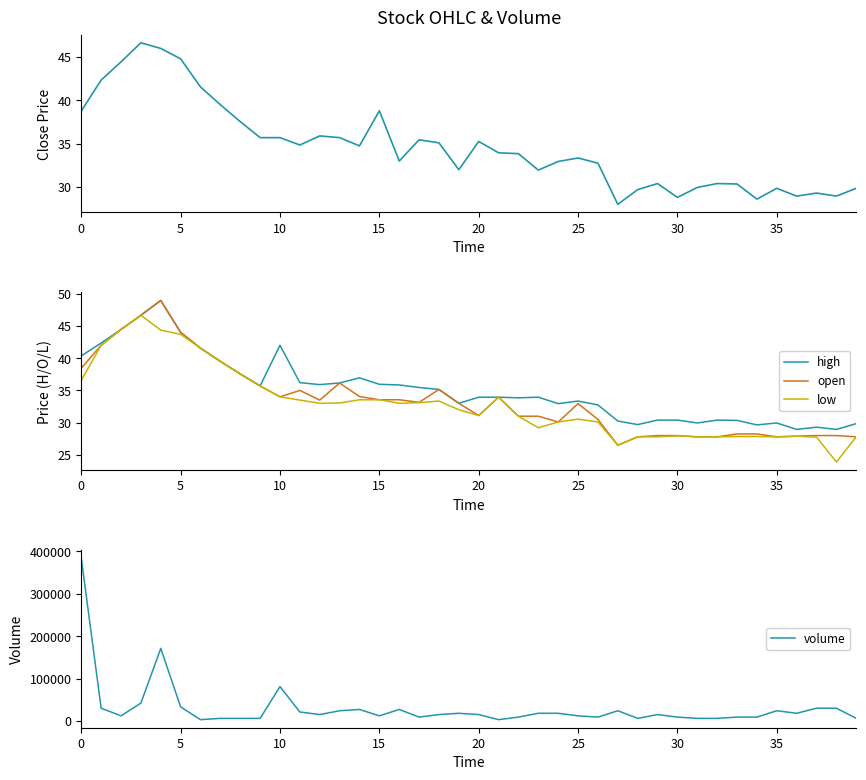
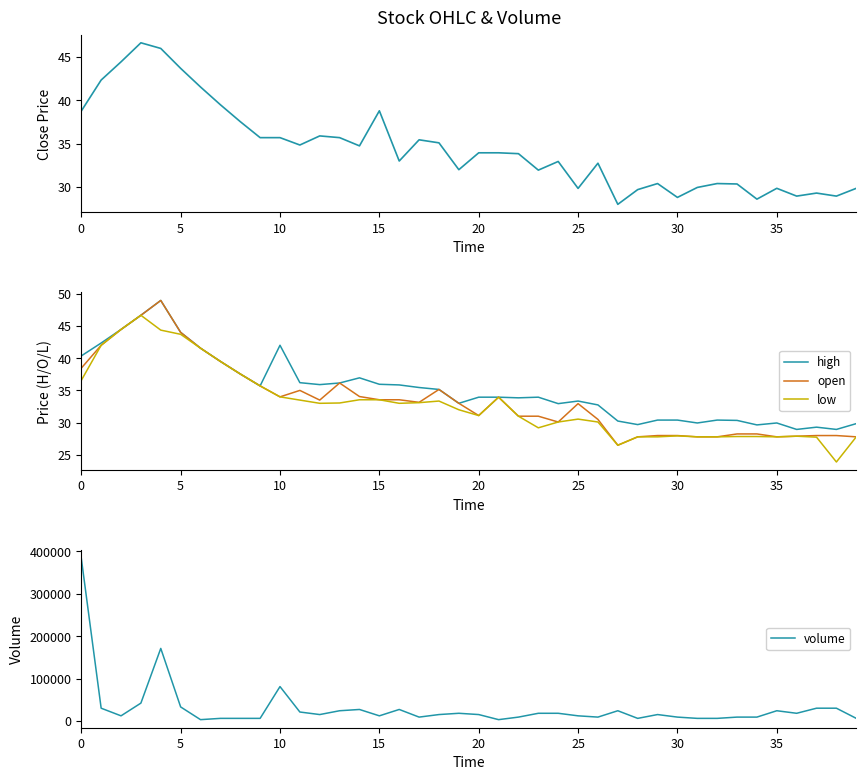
Stock OHLC & Volume, 5: 45 -> 44
Stock OHLC & Volume, 20: 35 -> 34
Stock OHLC & Volume, 25: 33 -> 30
